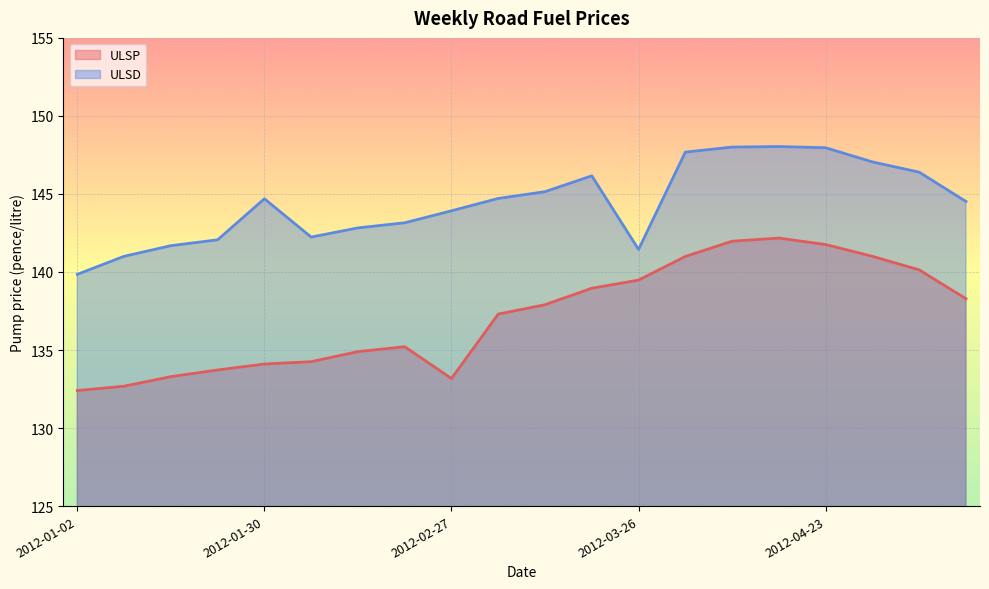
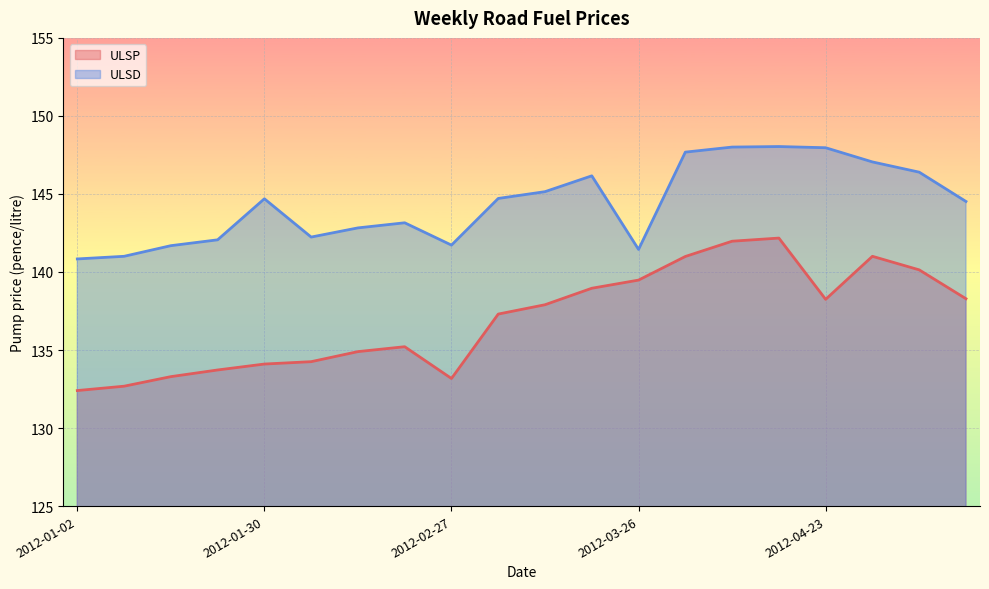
ULSD, 2012-01-02: 139.8 -> 140.8
ULSD, 2012-02-27: 143.9 -> 141.7
ULSP, 2012-04-23: 141.8 -> 138.2
